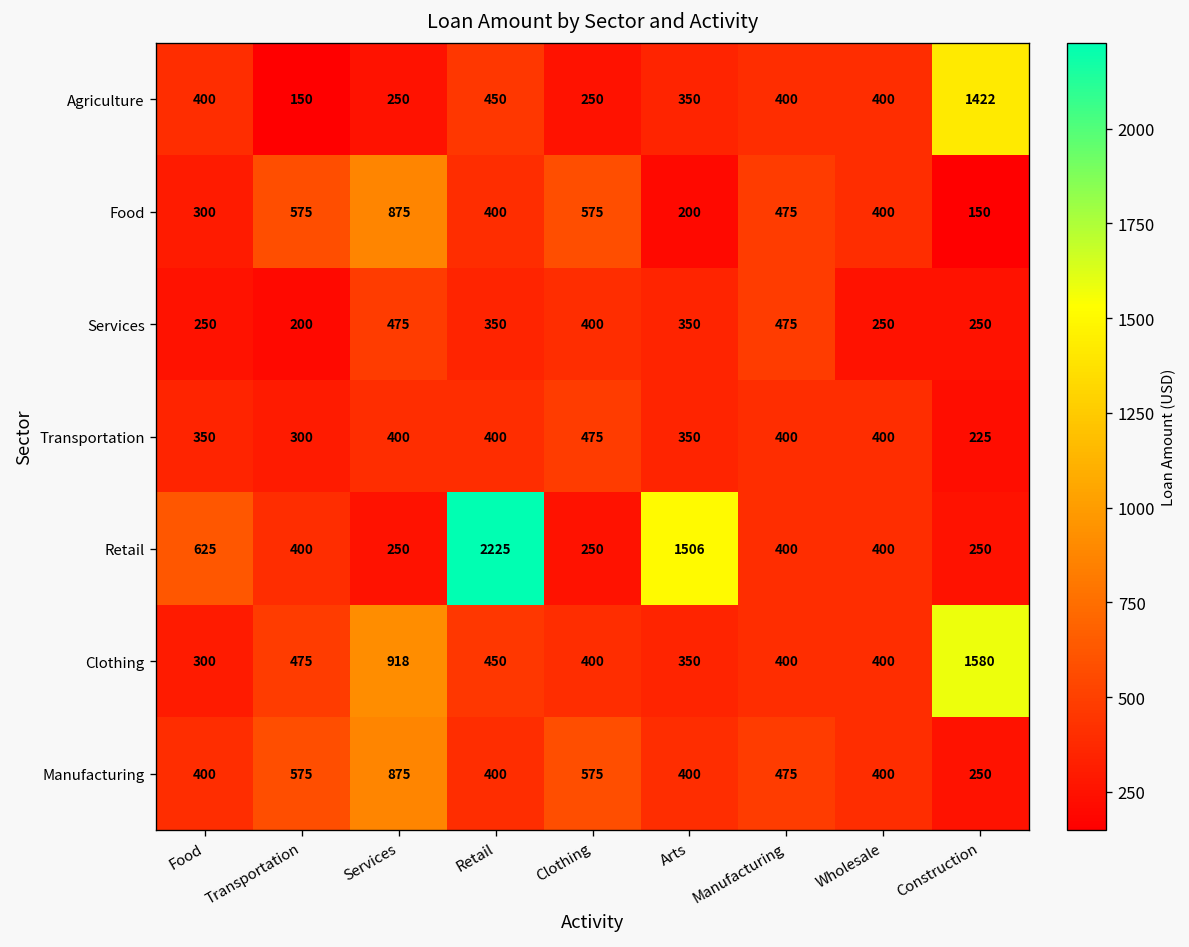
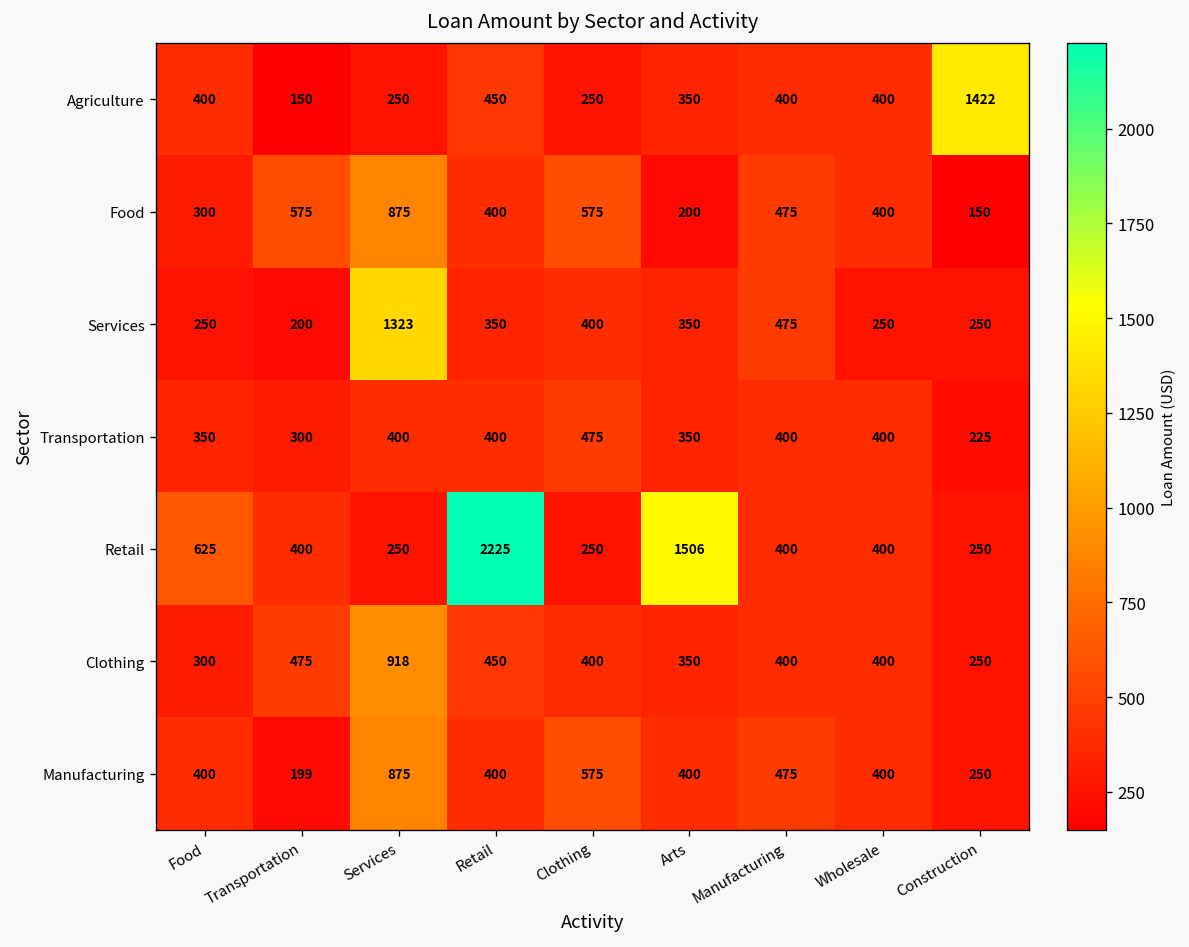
Services, Services: 475 -> 1323
Clothing, Construction: 1580 -> 250
Manufacturing, Transportation: 575 -> 199
